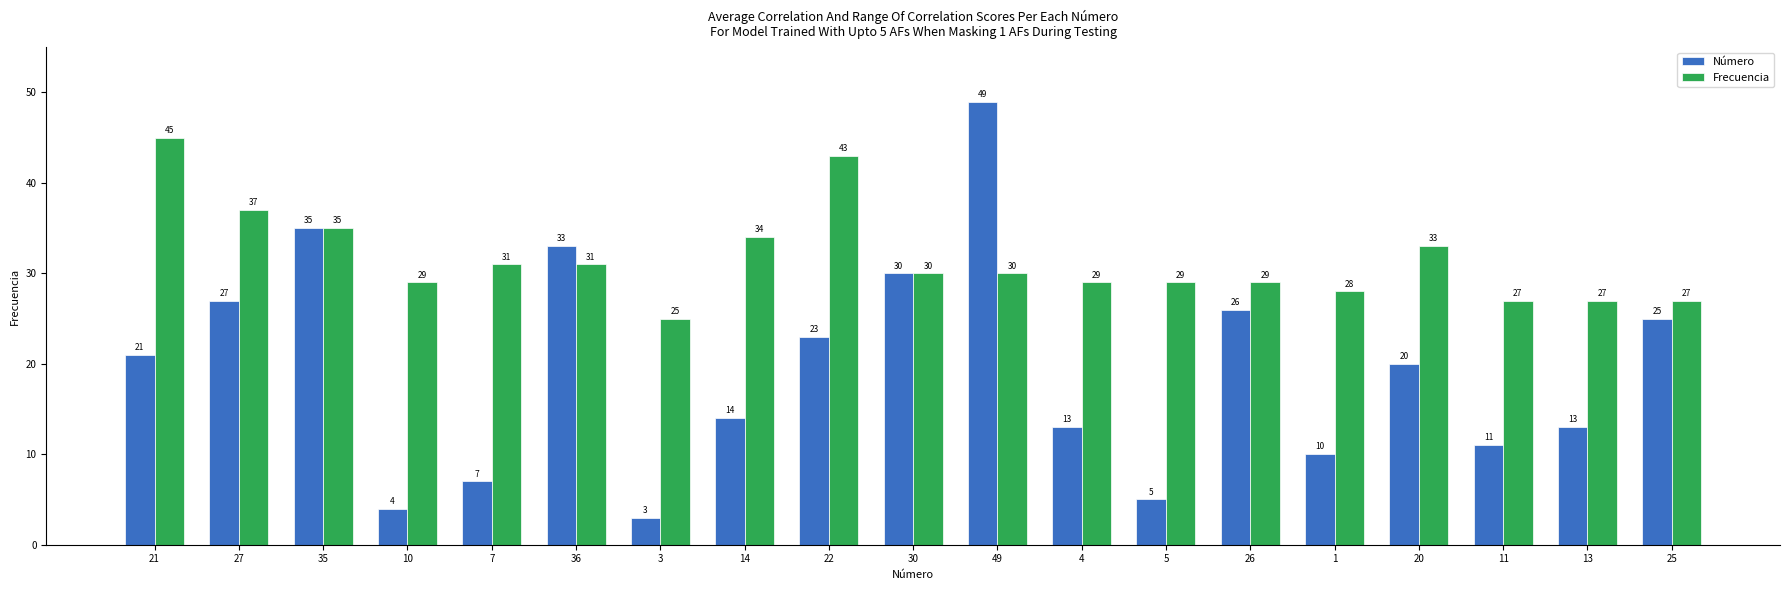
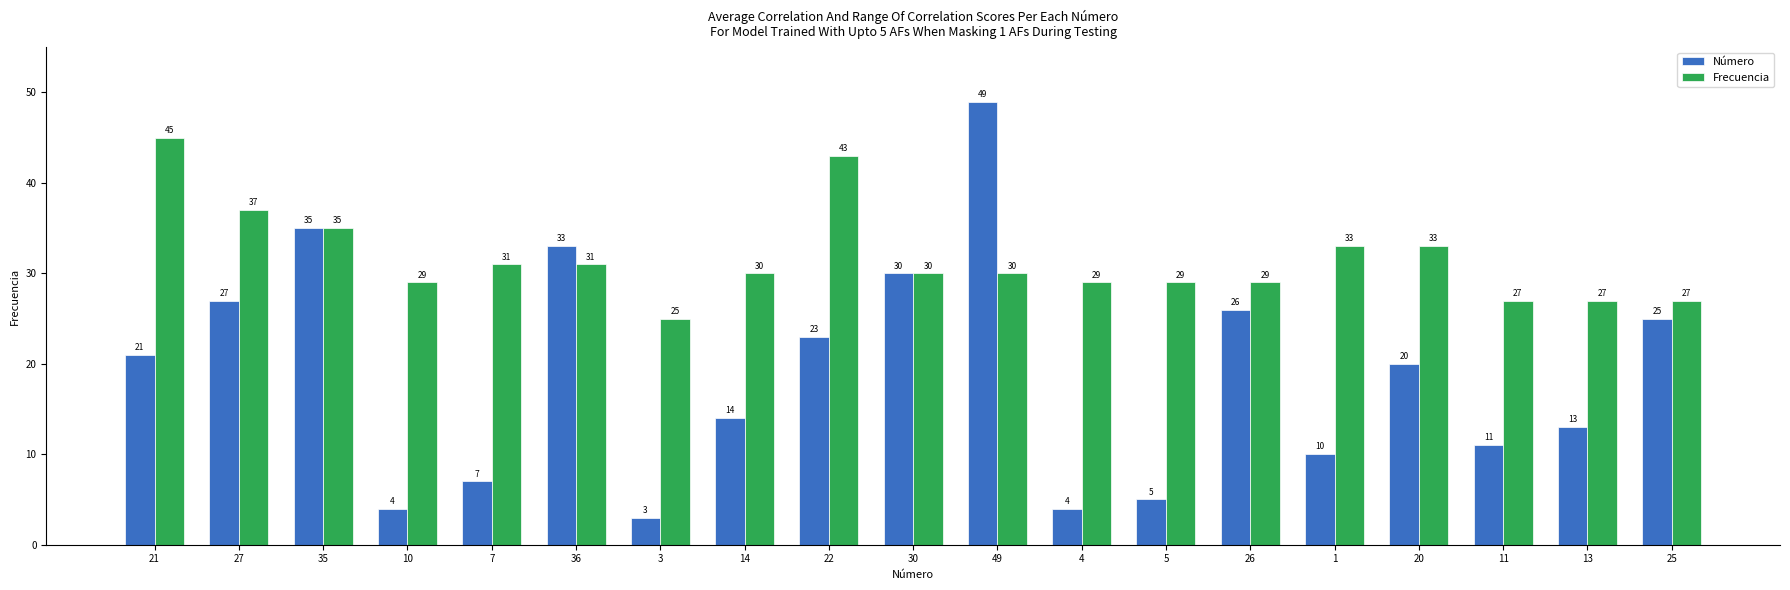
Frecuencia, 14: 34 -> 30
Número, 4: 13 -> 4
Frecuencia, 1: 28 -> 33
